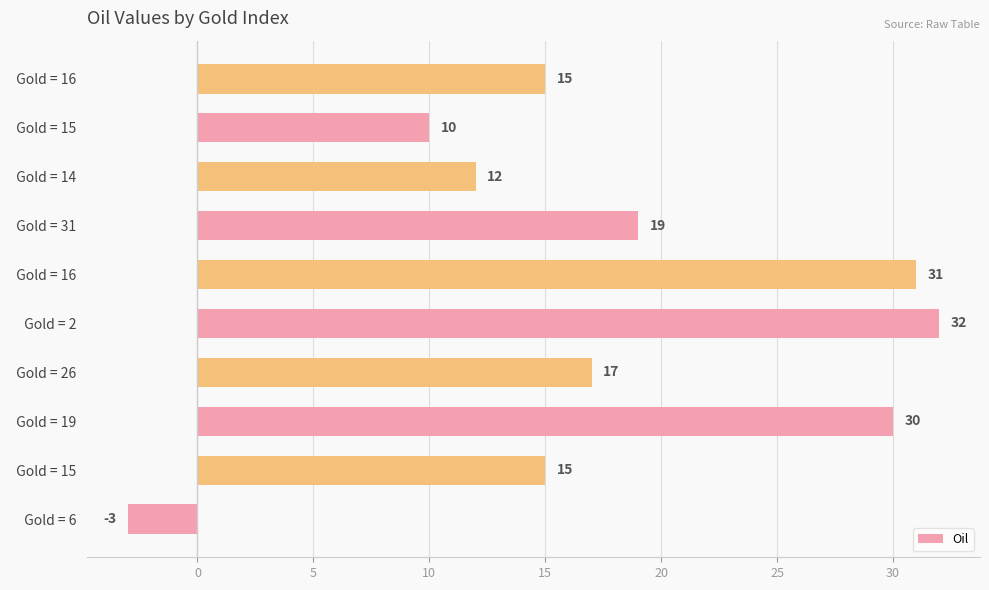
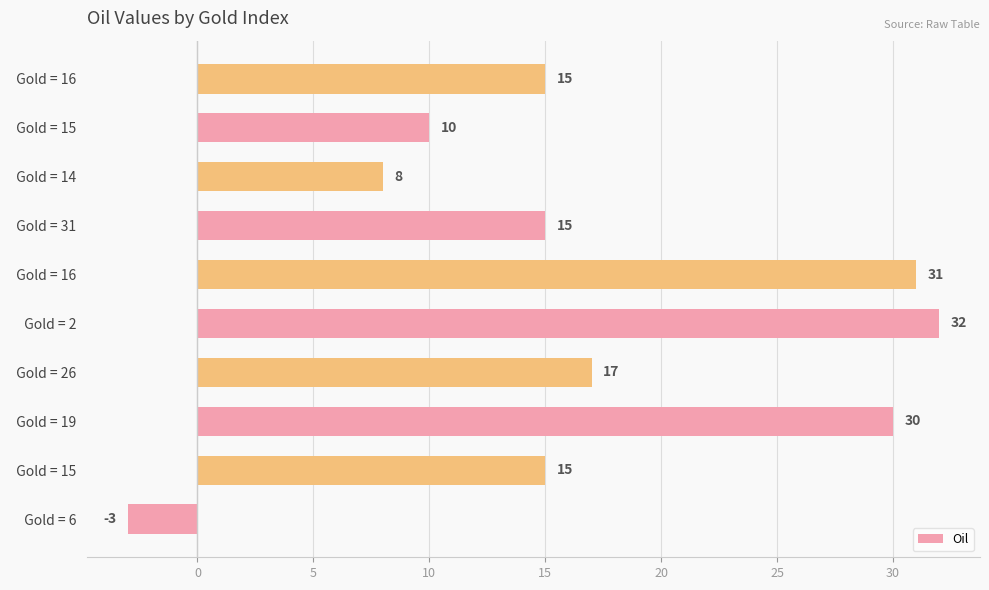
Gold = 14: 12 -> 8
Gold = 31: 19 -> 15
